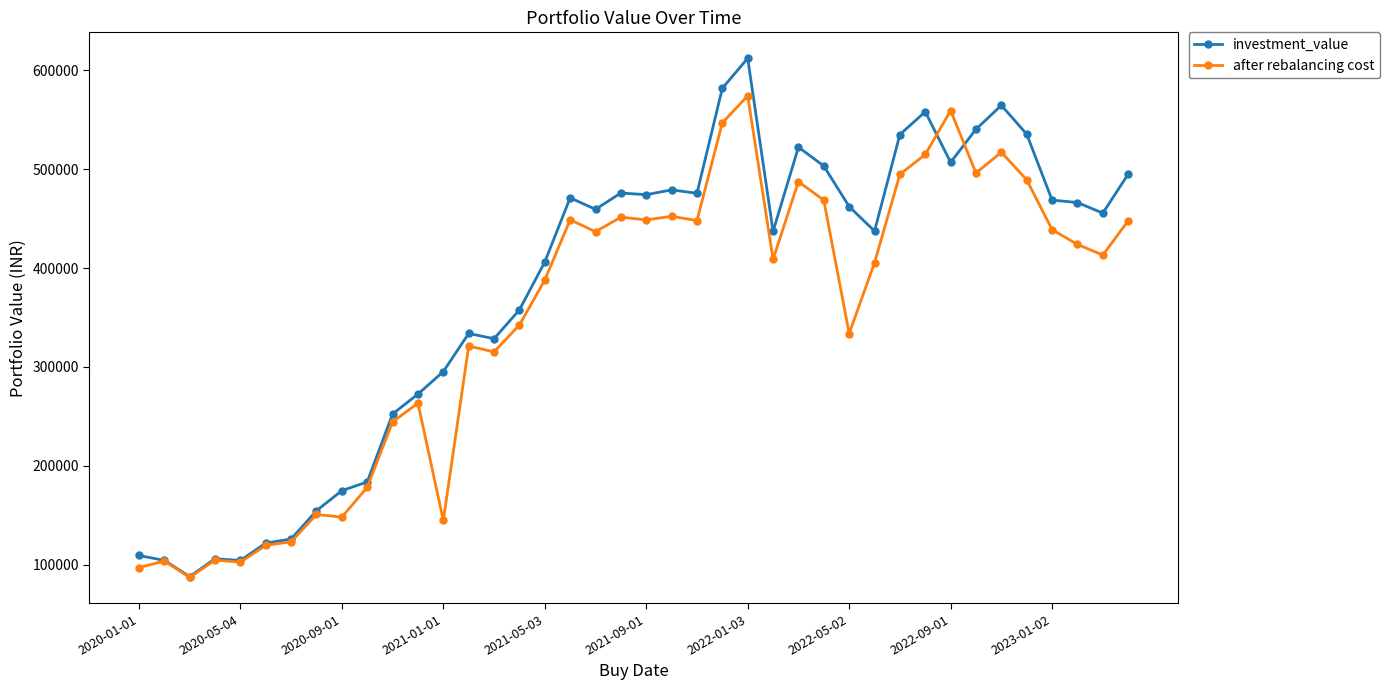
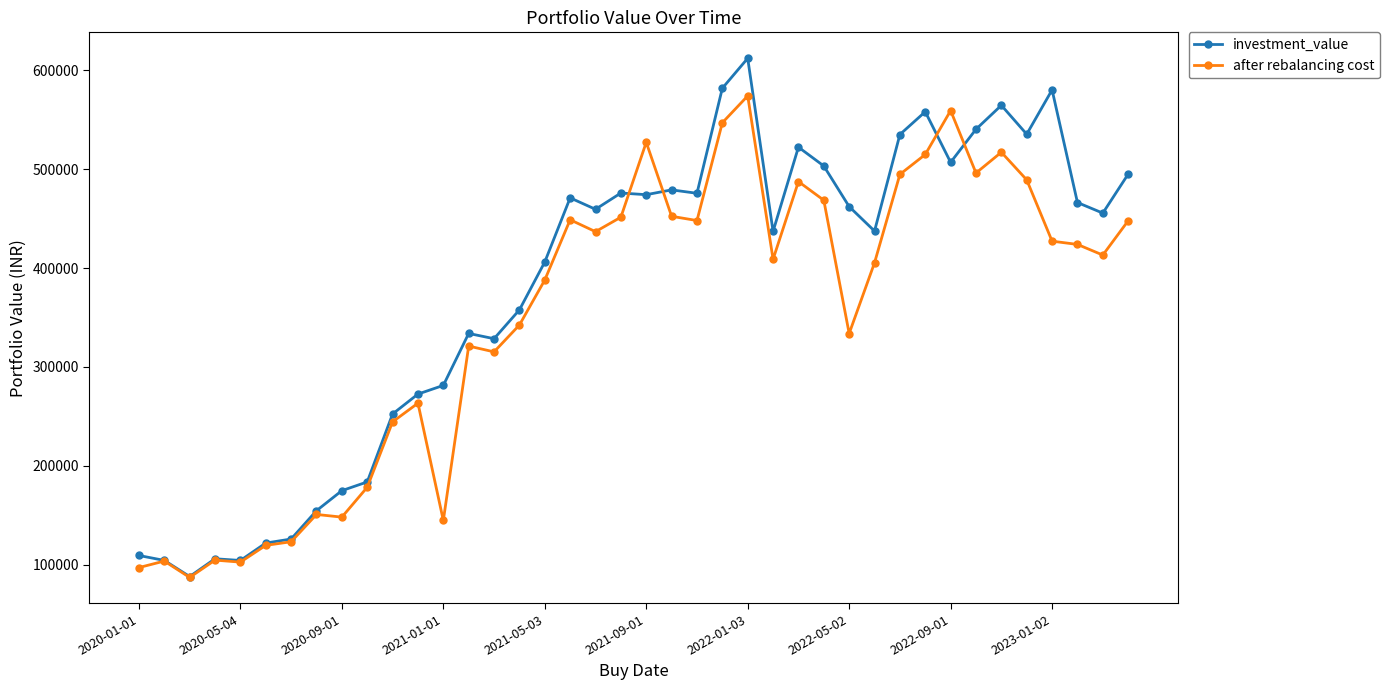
investment_value, 2021-01-01: 300000 -> 280000
after rebalancing cost, 2021-09-01: 450000 -> 530000
investment_value, 2023-01-02: 470000 -> 580000
after rebalancing cost, 2023-01-02: 440000 -> 430000
